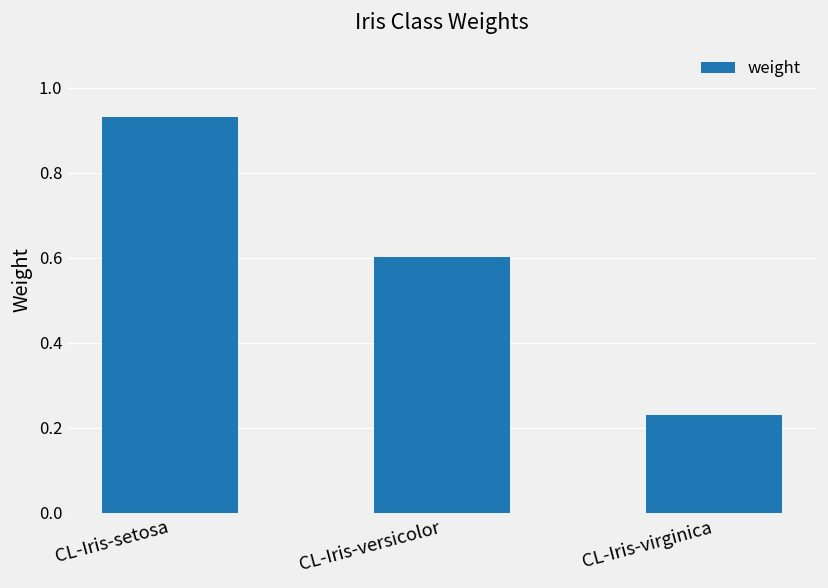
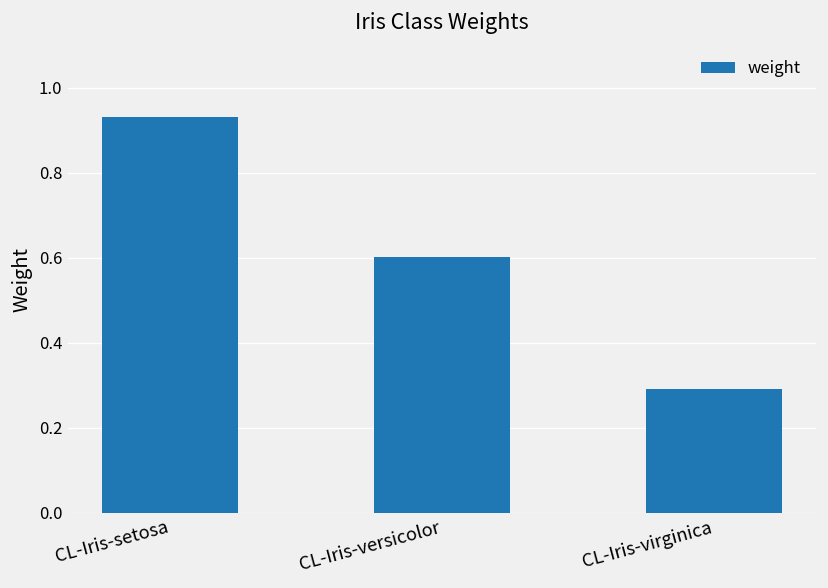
CL-Iris-virginica: 0.23 -> 0.29
